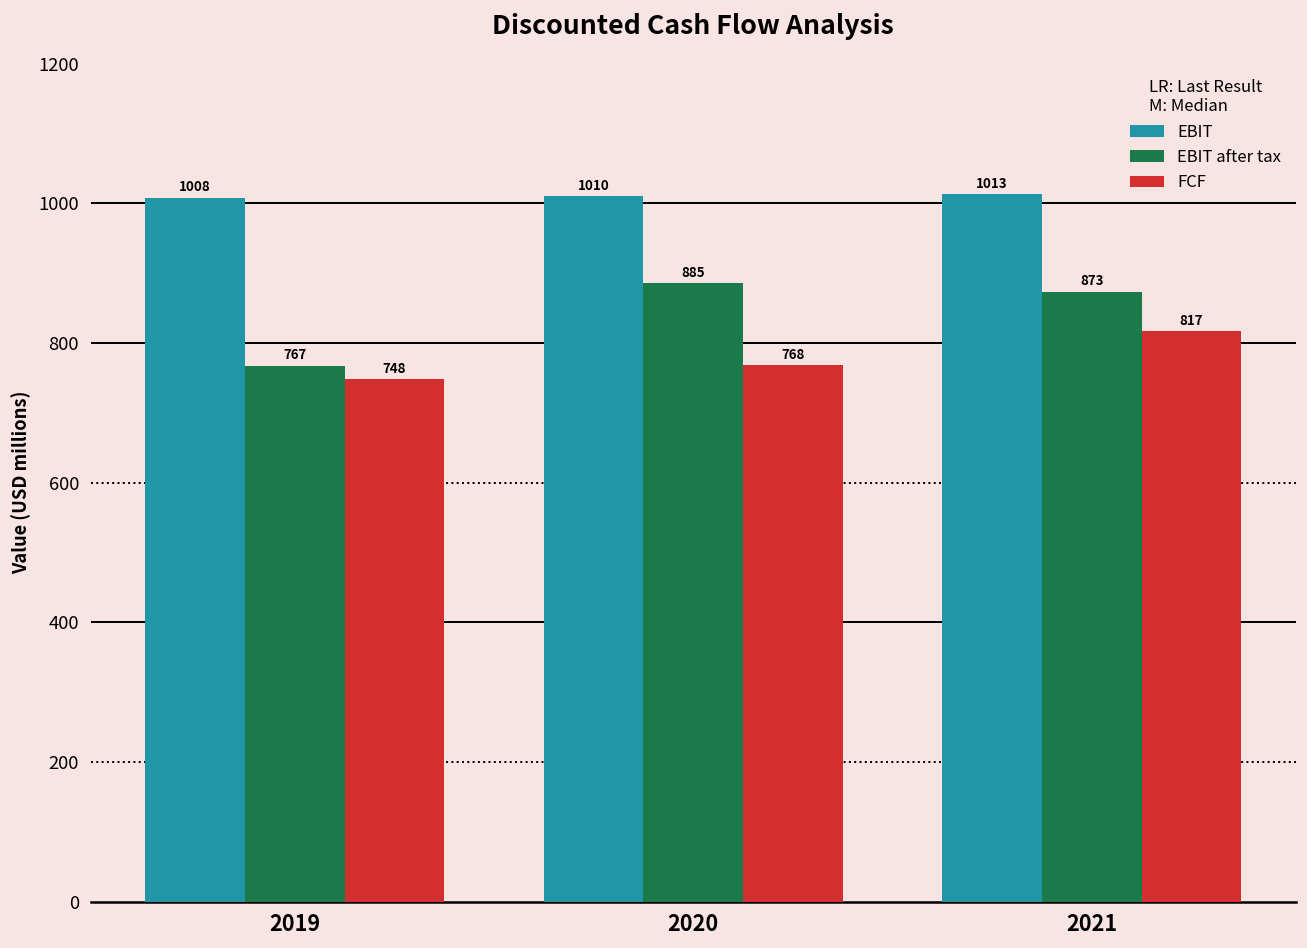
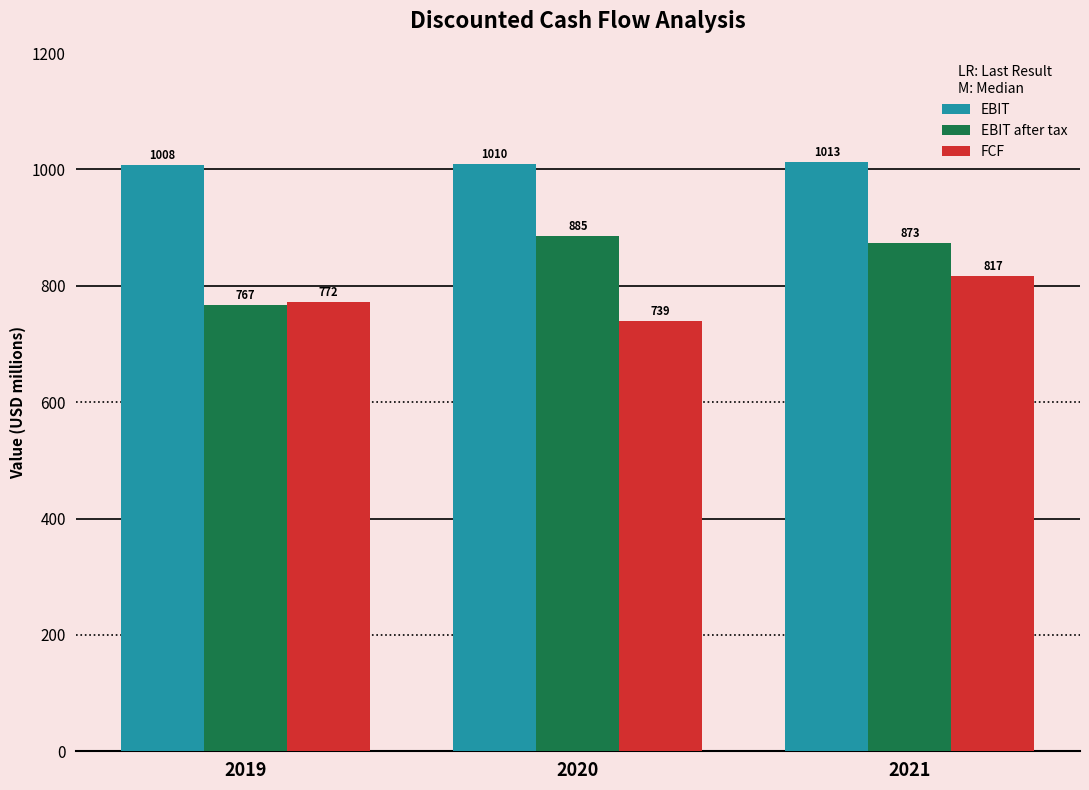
FCF, 2019: 748 -> 772
FCF, 2020: 768 -> 739
